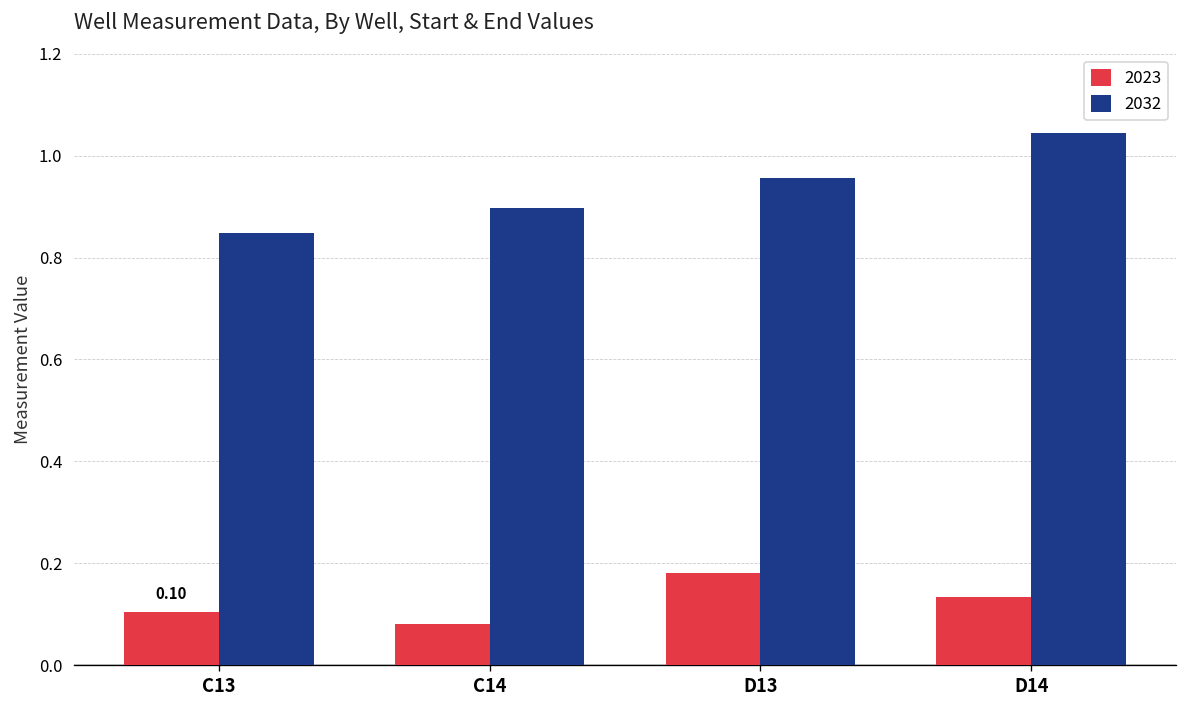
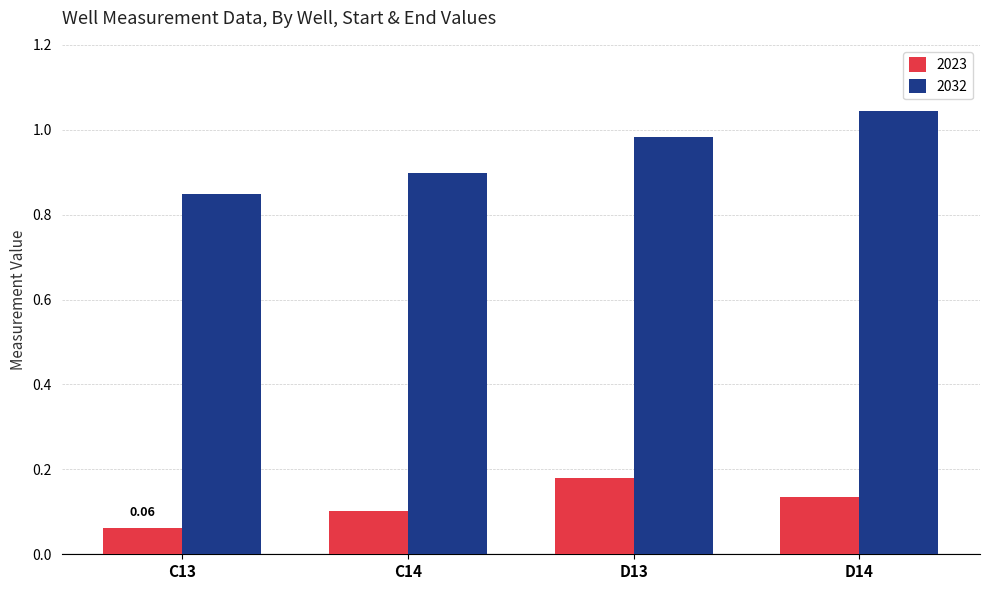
2023, C13: 0.10 -> 0.06
2023, C14: 0.08 -> 0.10
2032, D13: 0.96 -> 0.98
